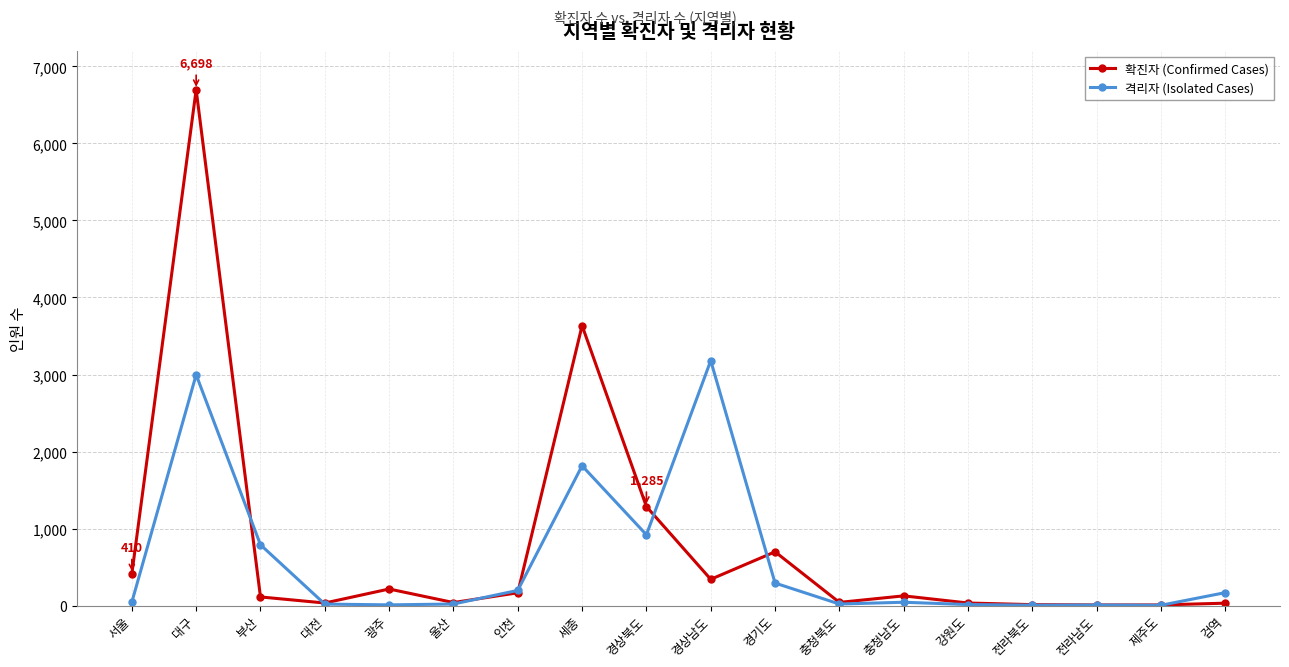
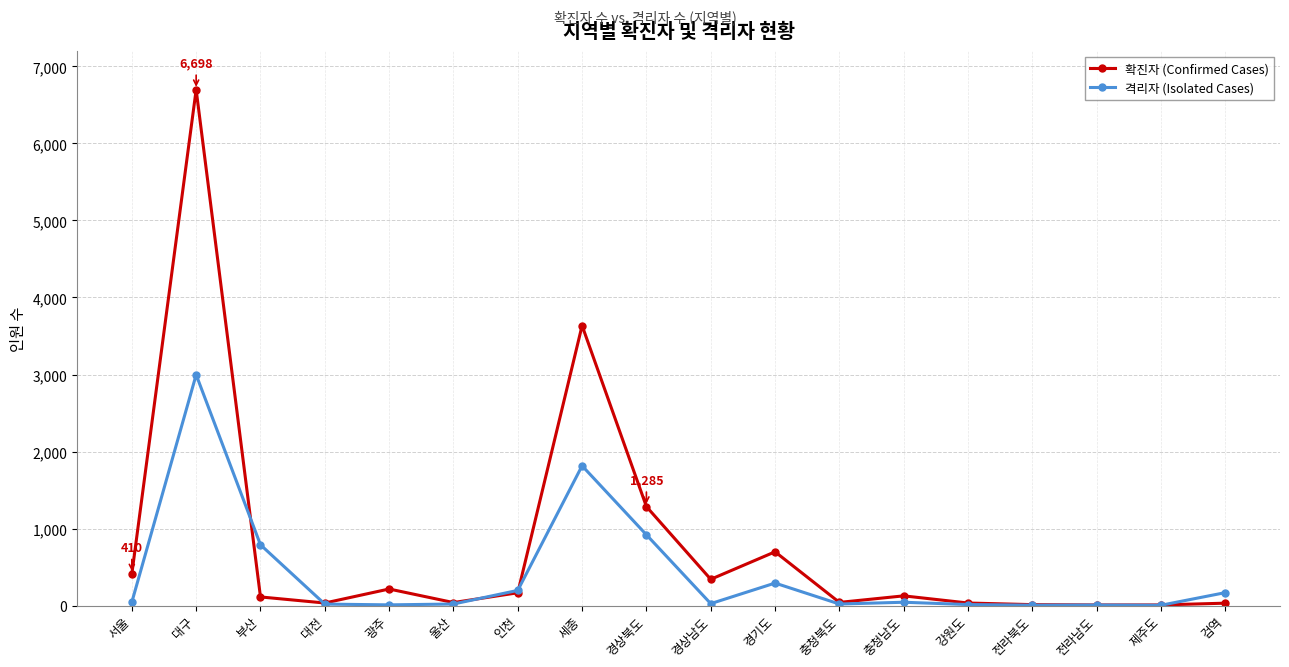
격리자 (Isolated Cases), 경상남도: 3,200 -> 0
